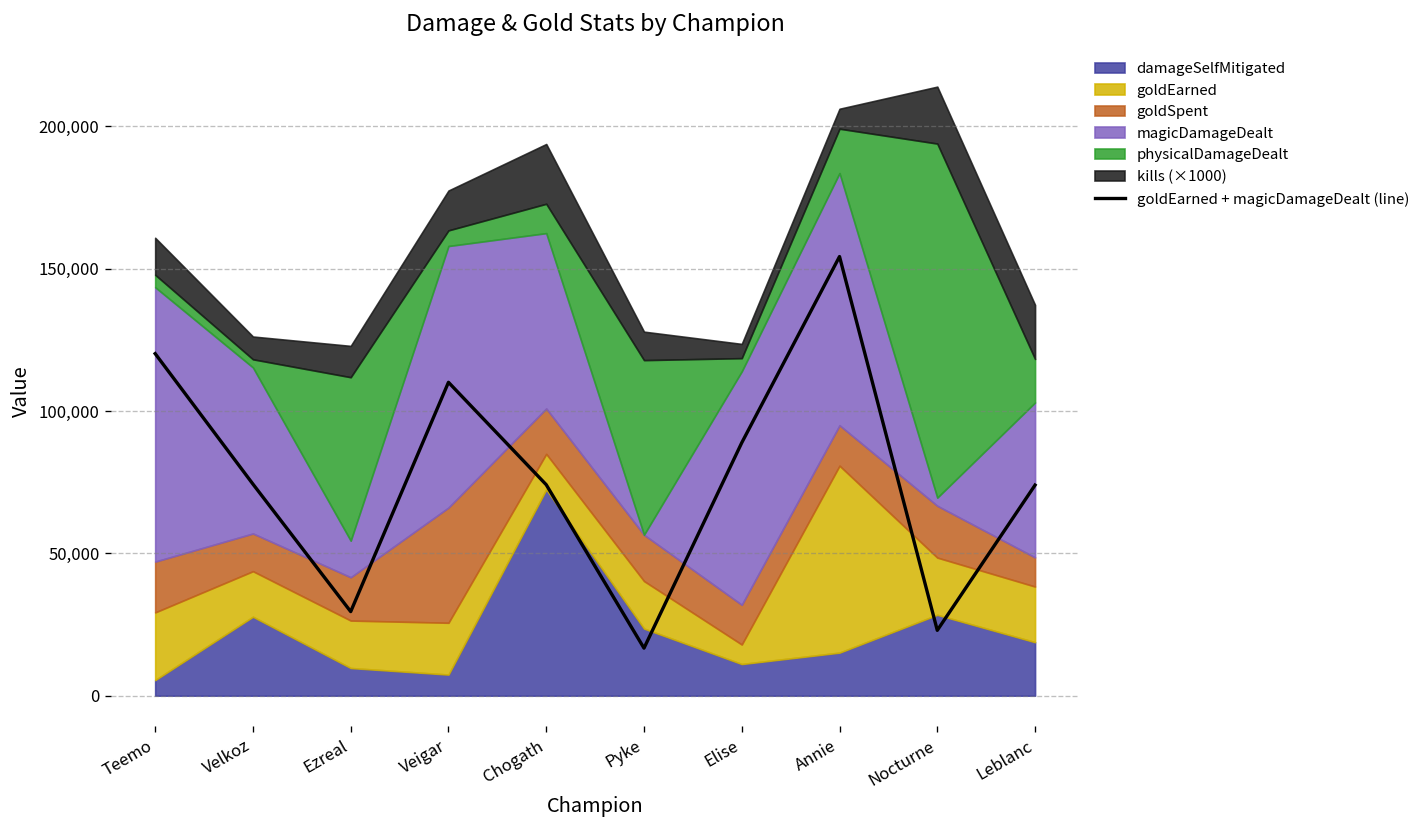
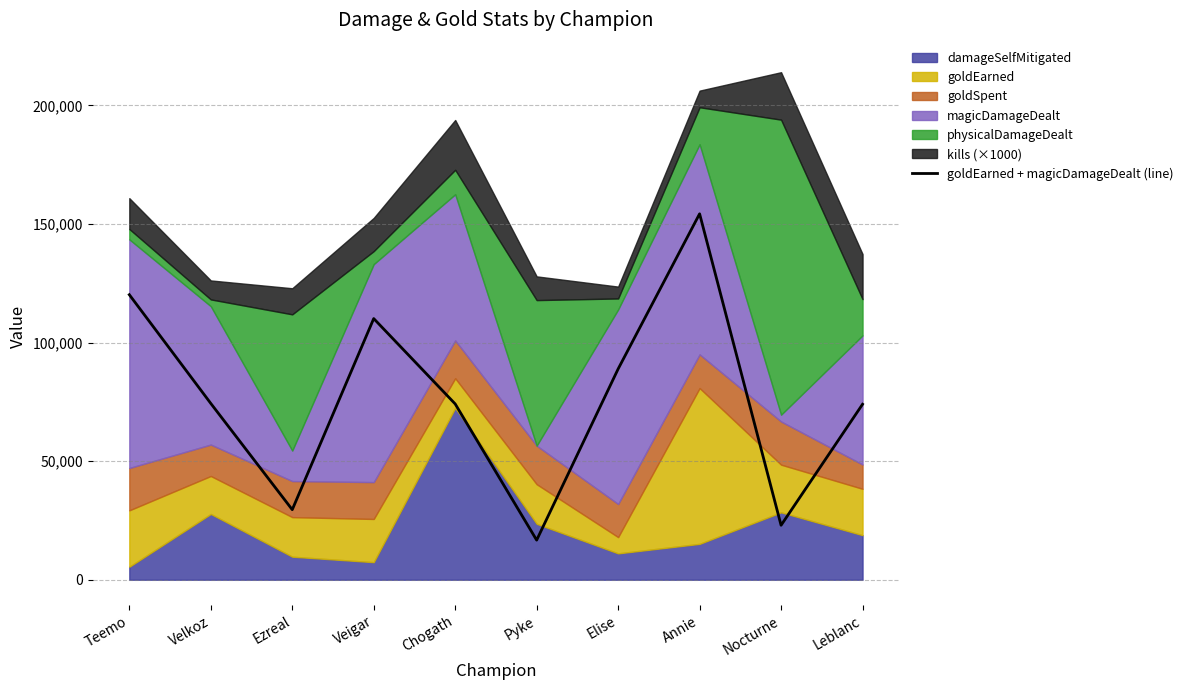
goldSpent, Veigar: 40,000 -> 16,000
